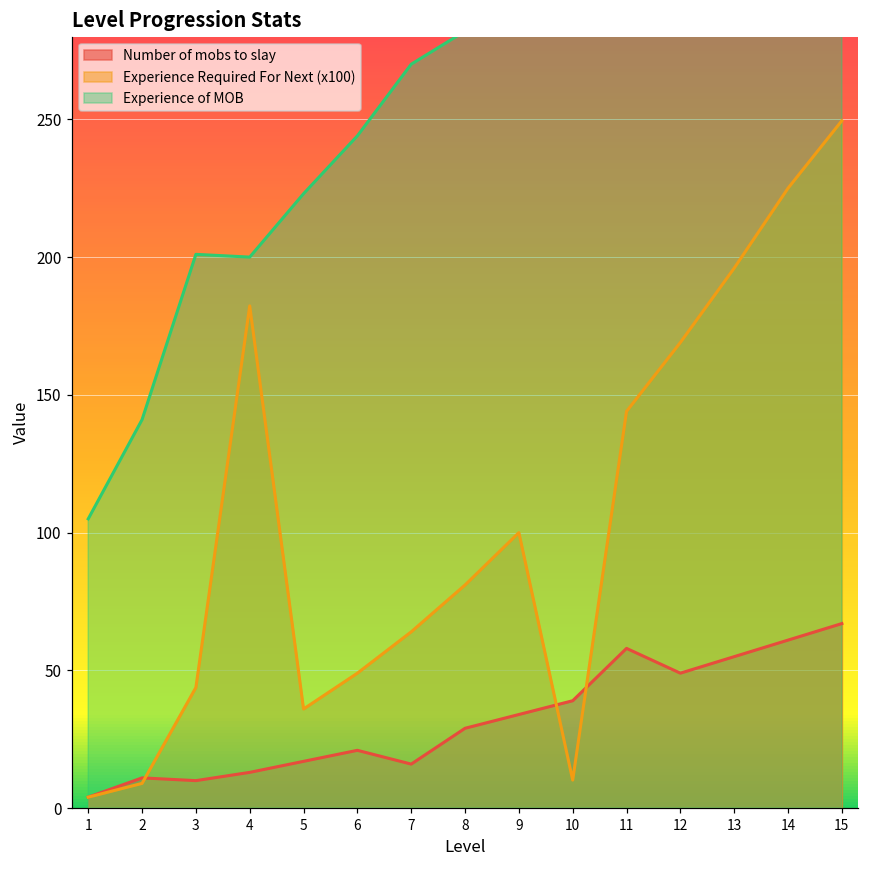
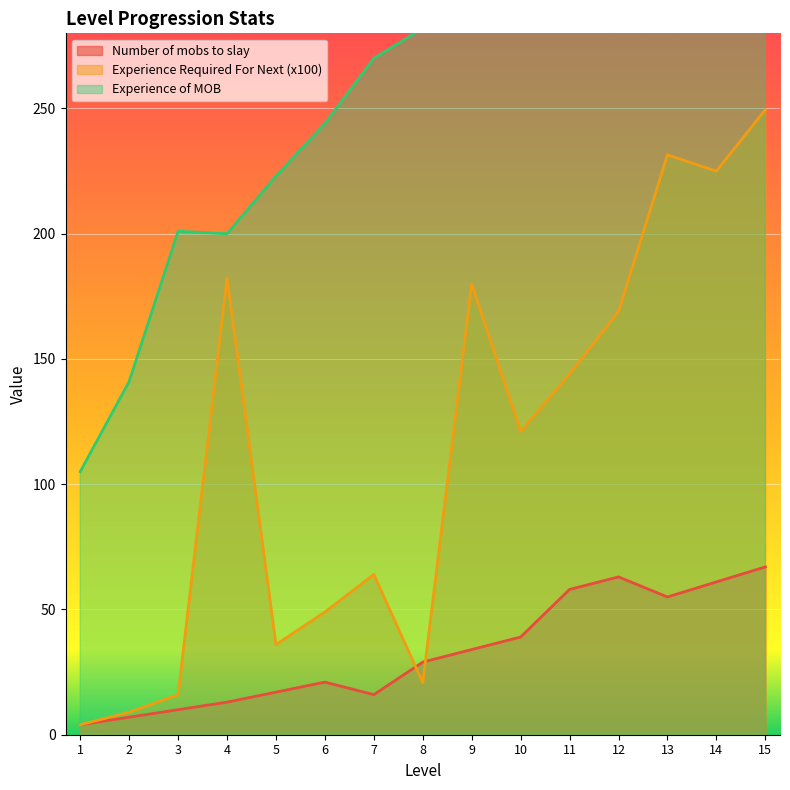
Number of mobs to slay, 2: 11 -> 7
Experience Required For Next (x100), 3: 44 -> 16
Experience Required For Next (x100), 8: 81 -> 21
Experience Required For Next (x100), 9: 100 -> 180
Experience Required For Next (x100), 10: 10 -> 121
Number of mobs to slay, 12: 49 -> 63
Experience Required For Next (x100), 13: 196 -> 232
